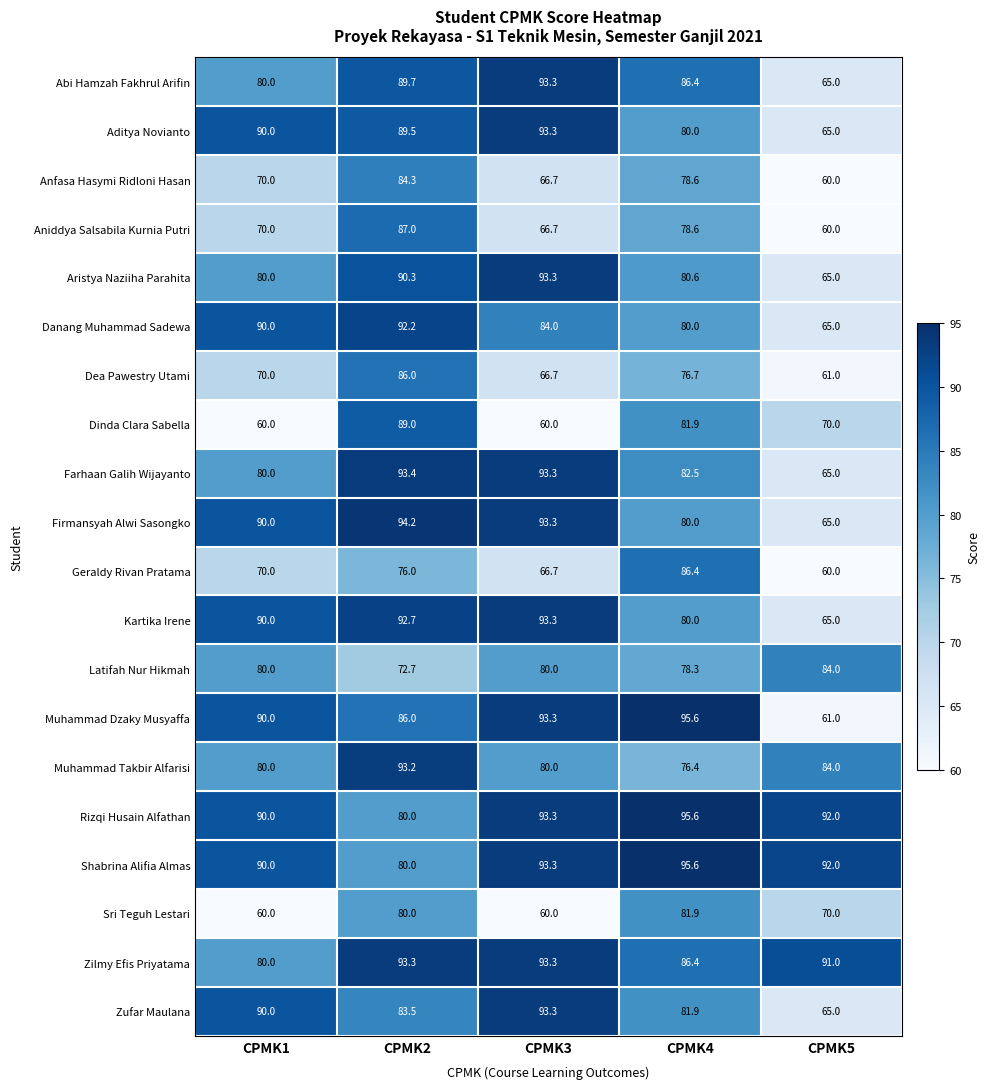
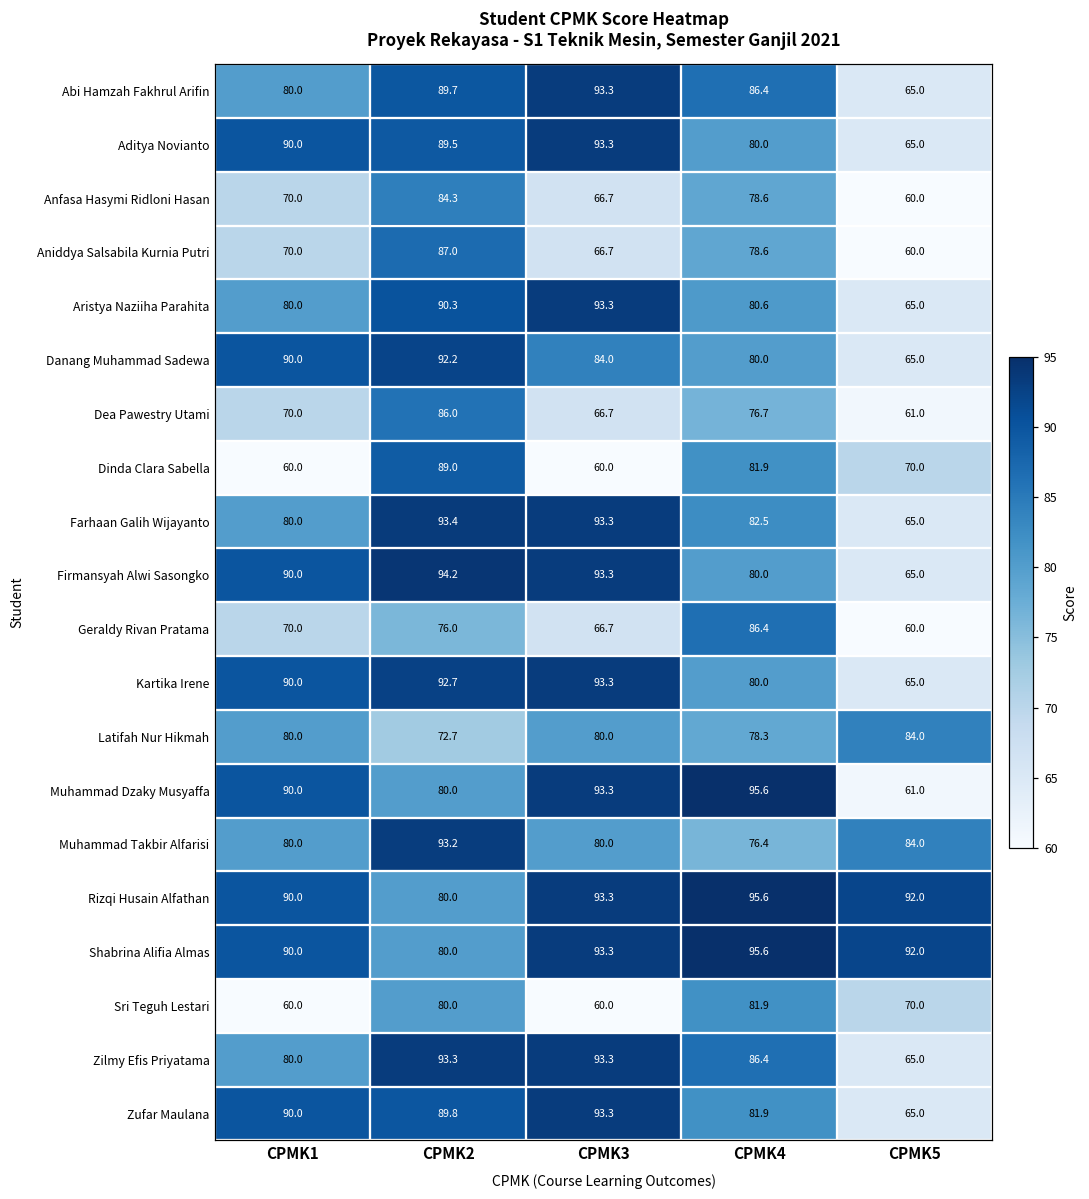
Muhammad Dzaky Musyaffa, CPMK2: 86.0 -> 80.0
Zilmy Efis Priyatama, CPMK5: 91.0 -> 65.0
Zufar Maulana, CPMK2: 83.5 -> 89.8
